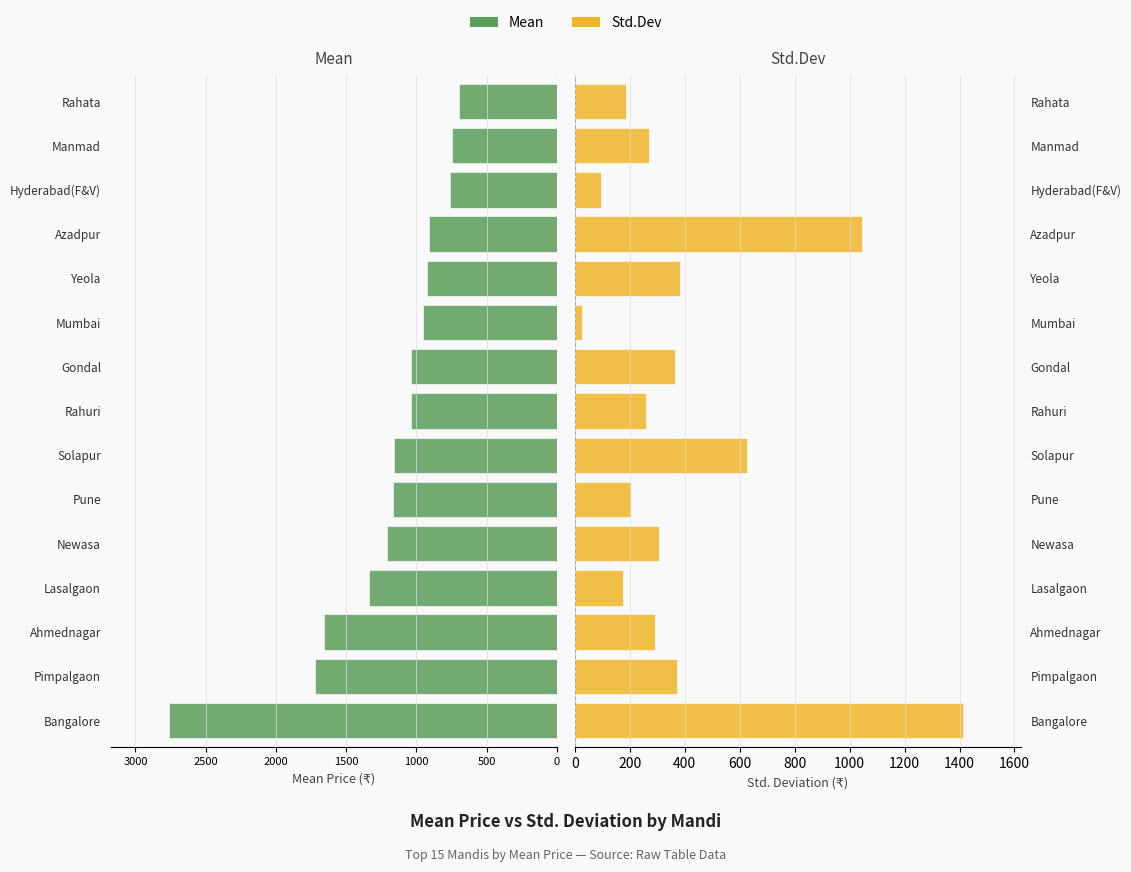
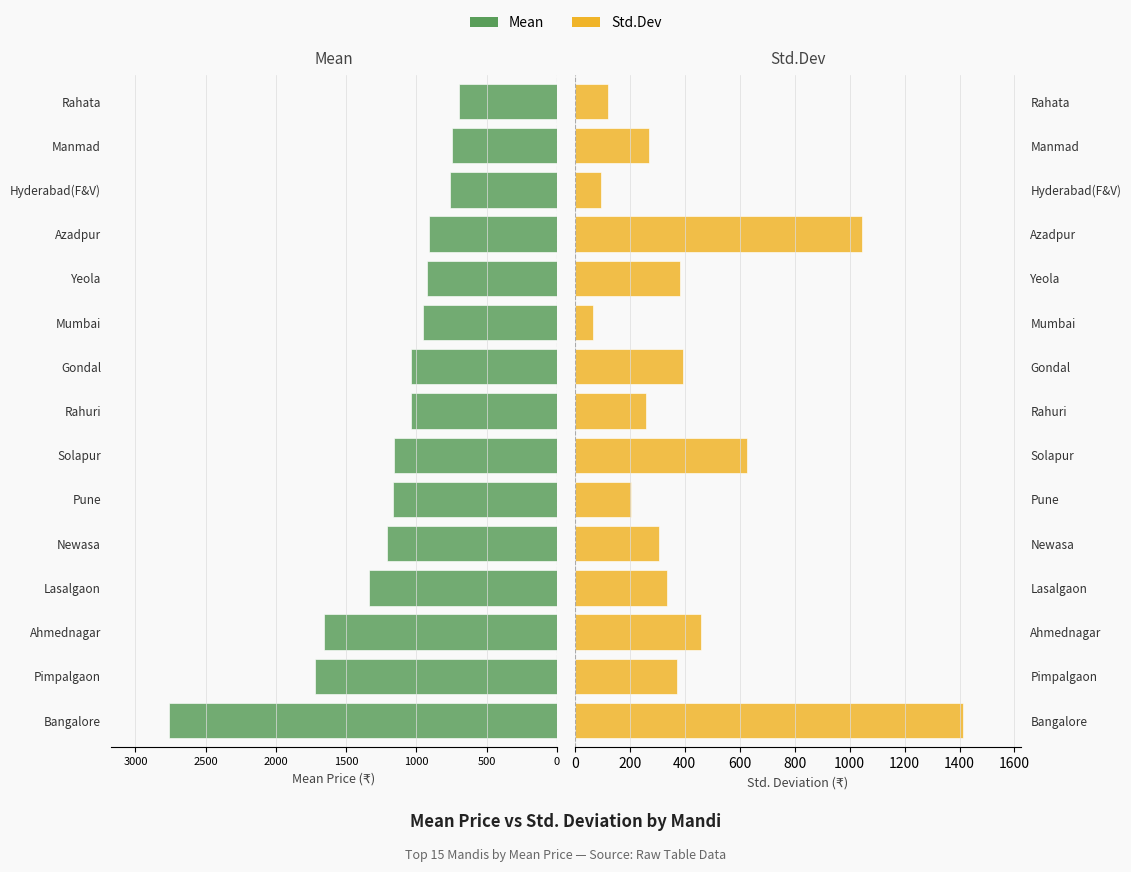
Std.Dev, Rahata: 190 -> 120
Std.Dev, Mumbai: 30 -> 70
Std.Dev, Gondal: 360 -> 390
Std.Dev, Lasalgaon: 180 -> 340
Std.Dev, Ahmednagar: 290 -> 460
